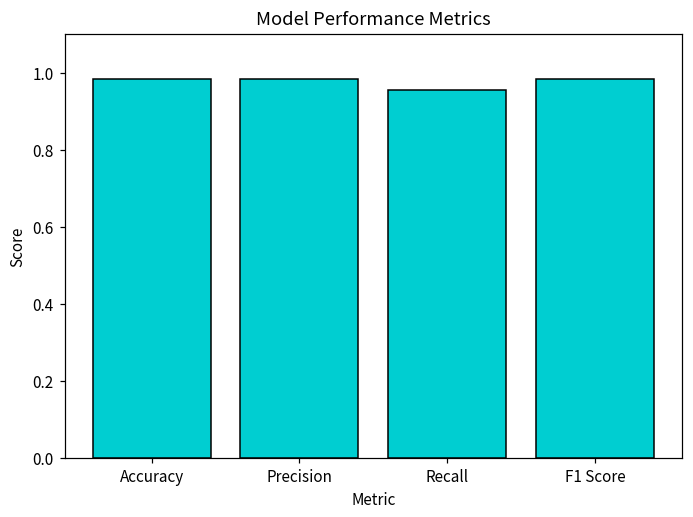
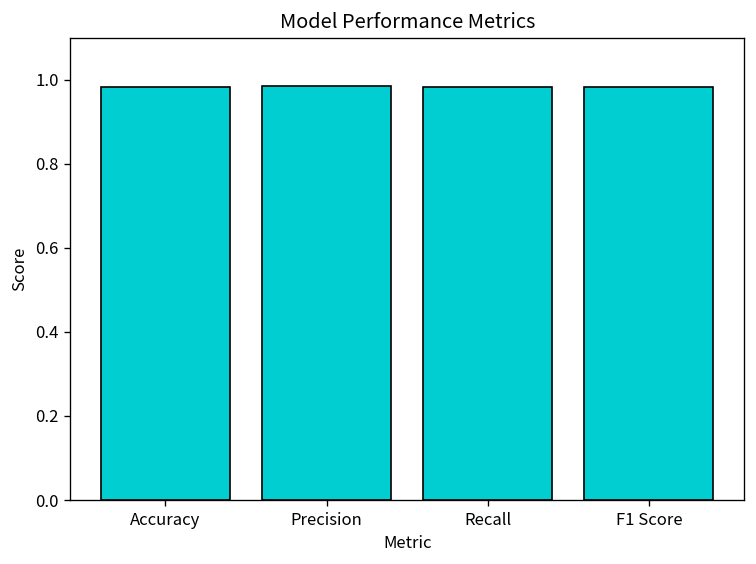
Recall: 0.96 -> 0.98
